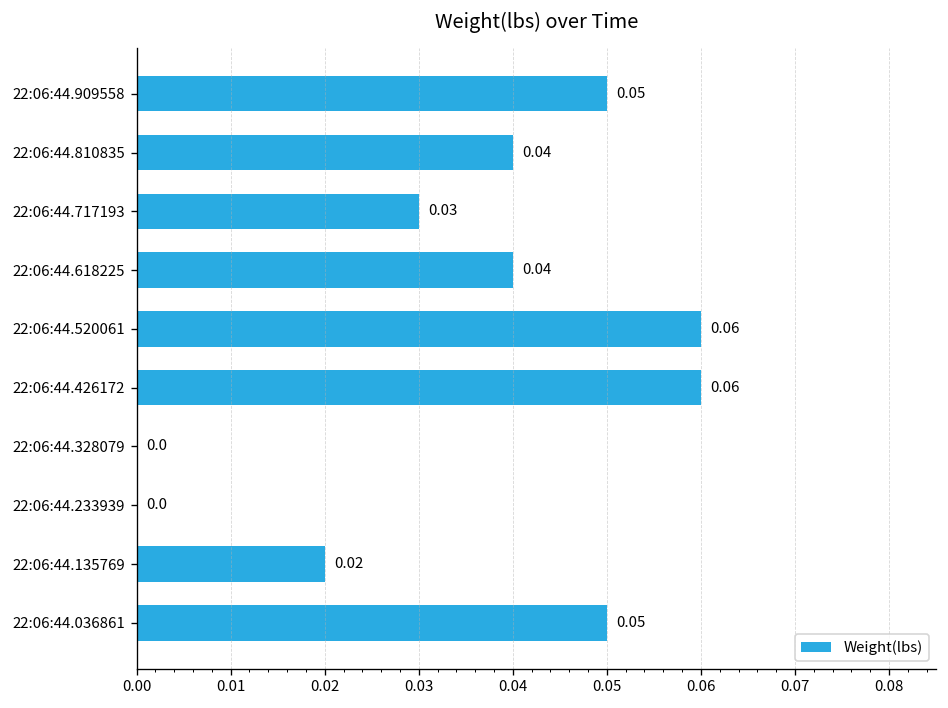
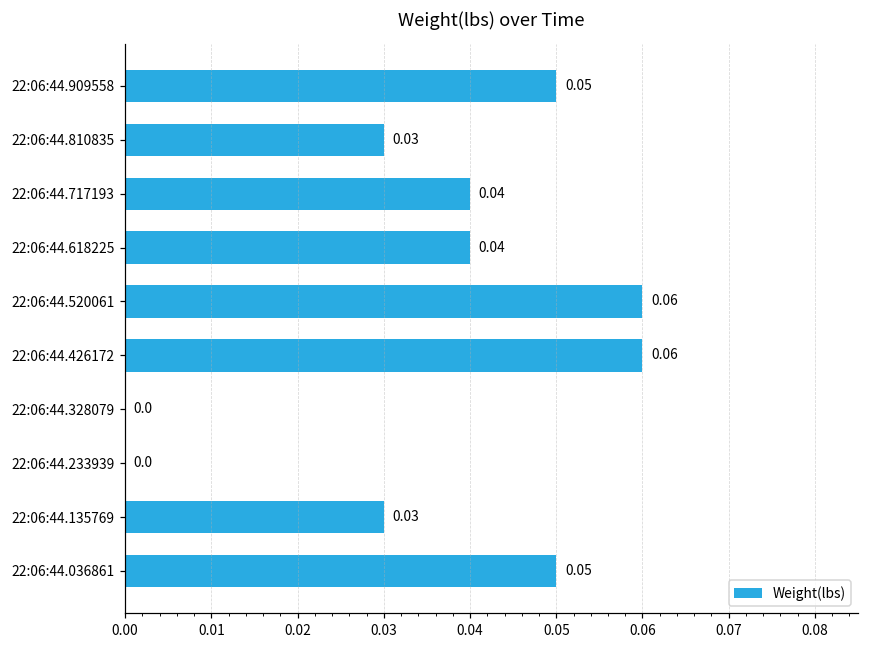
22:06:44.810835: 0.04 -> 0.03
22:06:44.717193: 0.03 -> 0.04
22:06:44.135769: 0.02 -> 0.03
